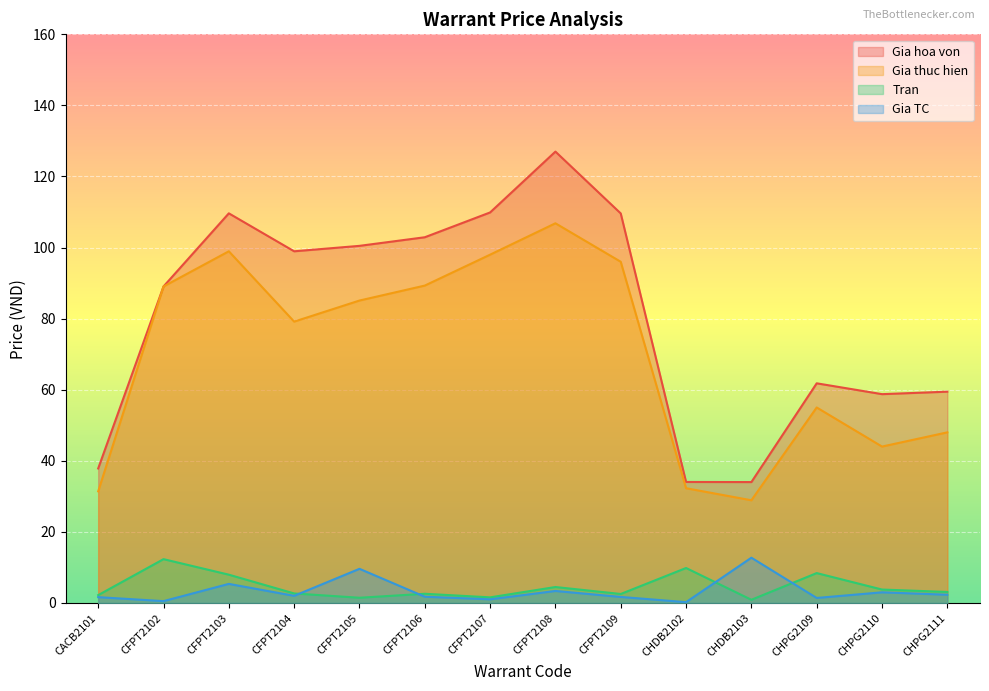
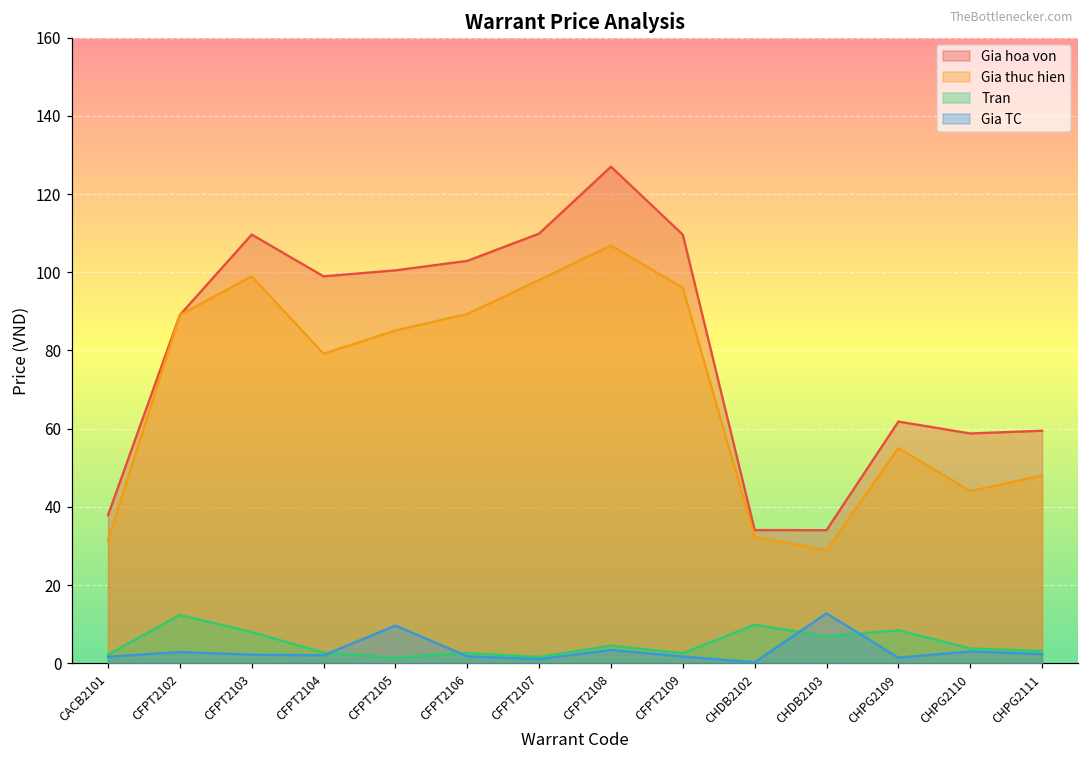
Gia TC, CFPT2102: 1 -> 3
Gia TC, CFPT2103: 5 -> 2
Tran, CHDB2103: 1 -> 7
